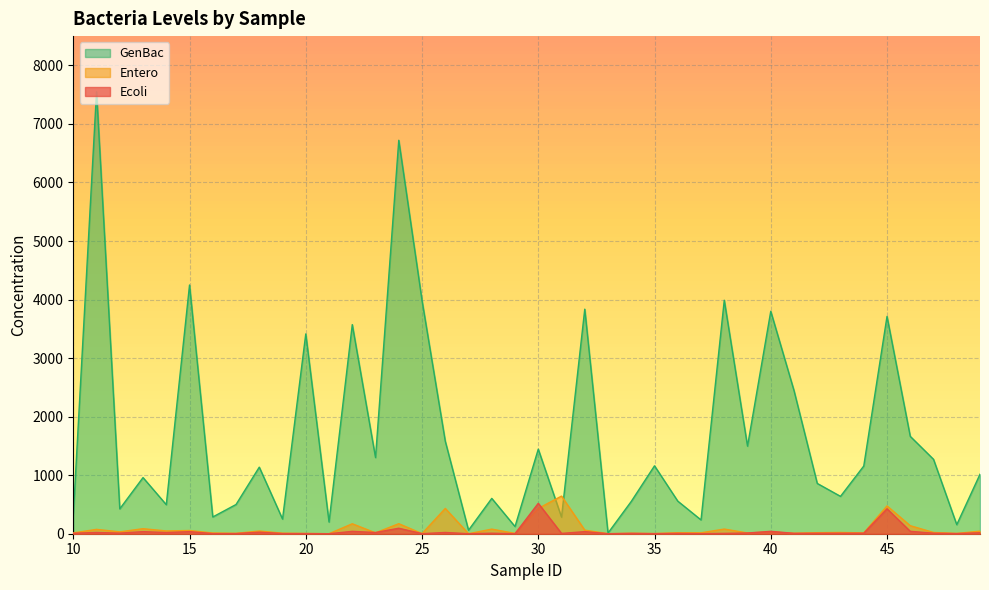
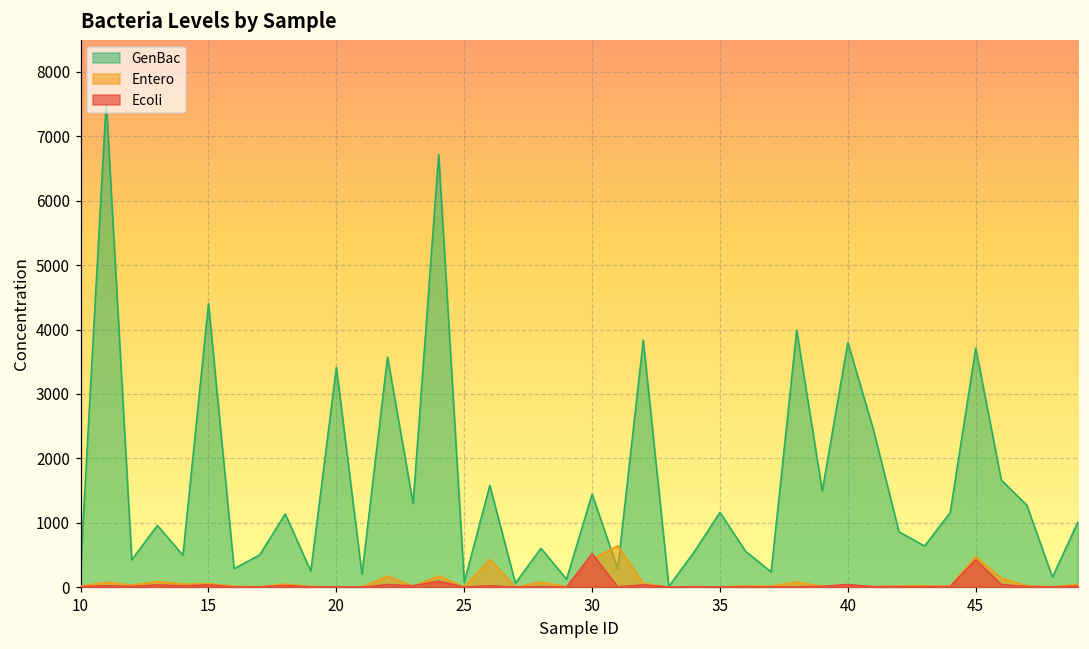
GenBac, 15: 4200 -> 4400
GenBac, 25: 4000 -> 100
